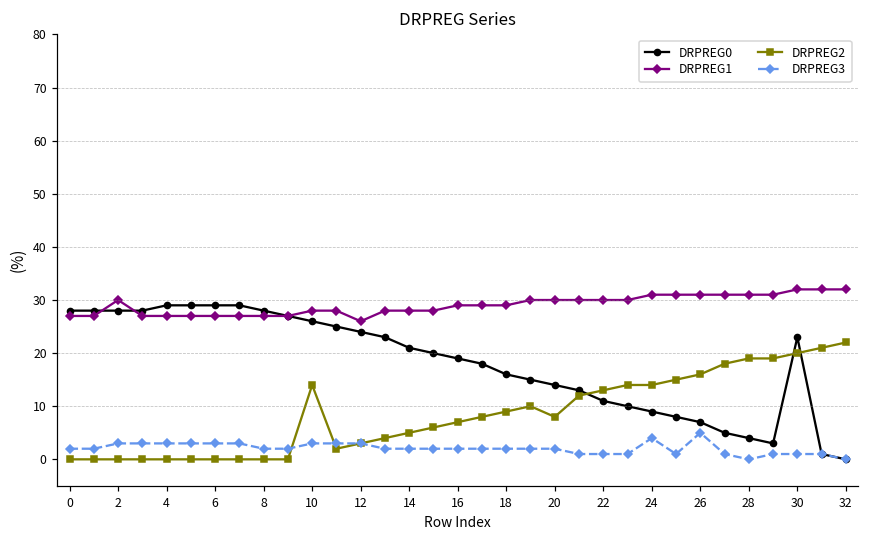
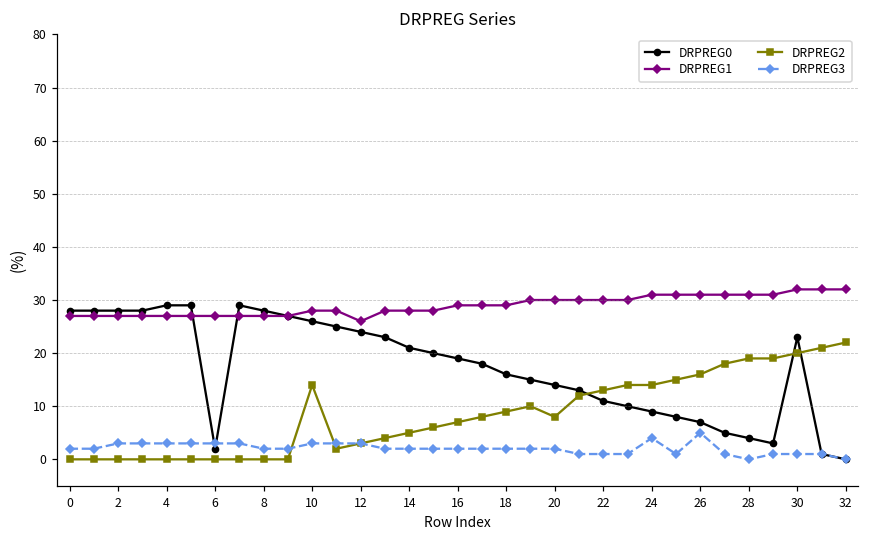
DRPREG1, 2: 30 -> 27
DRPREG0, 6: 29 -> 2
